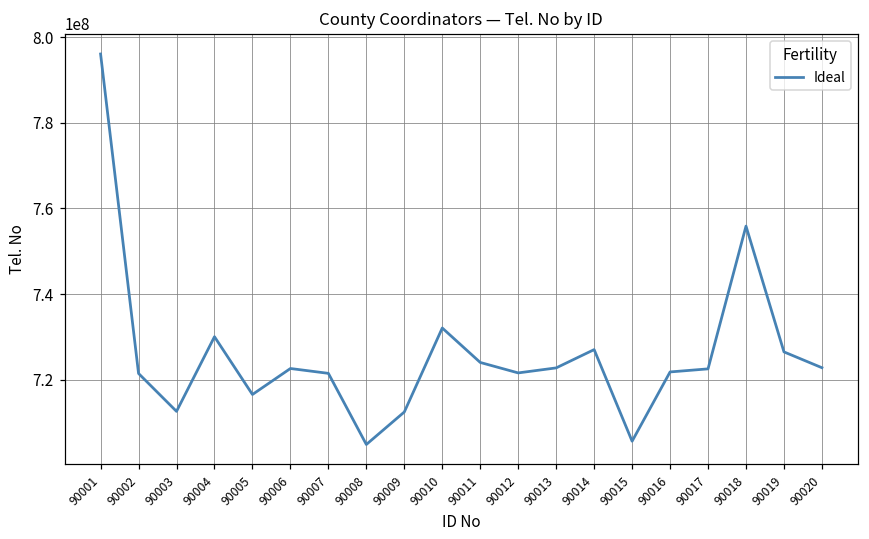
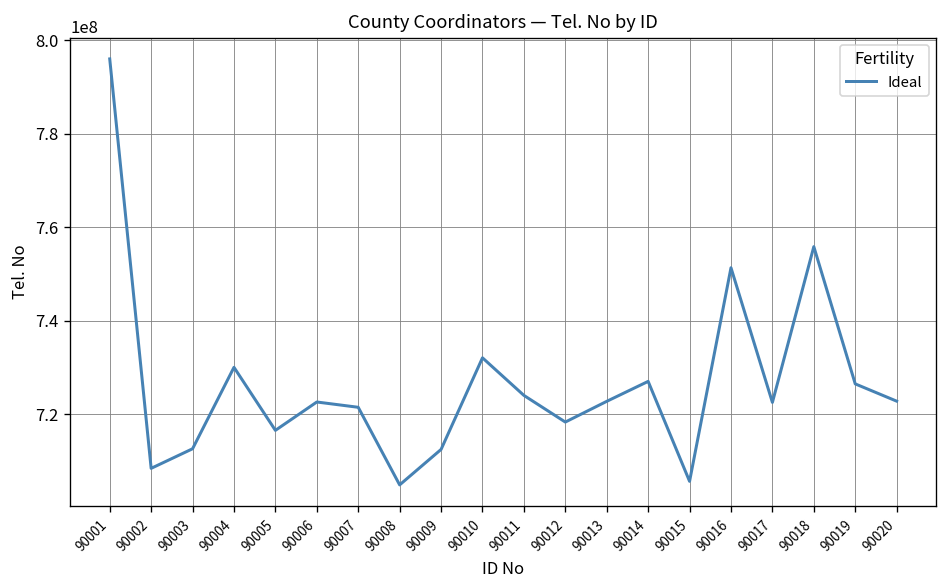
90002: 721000000 -> 708000000
90012: 722000000 -> 718000000
90016: 722000000 -> 751000000
